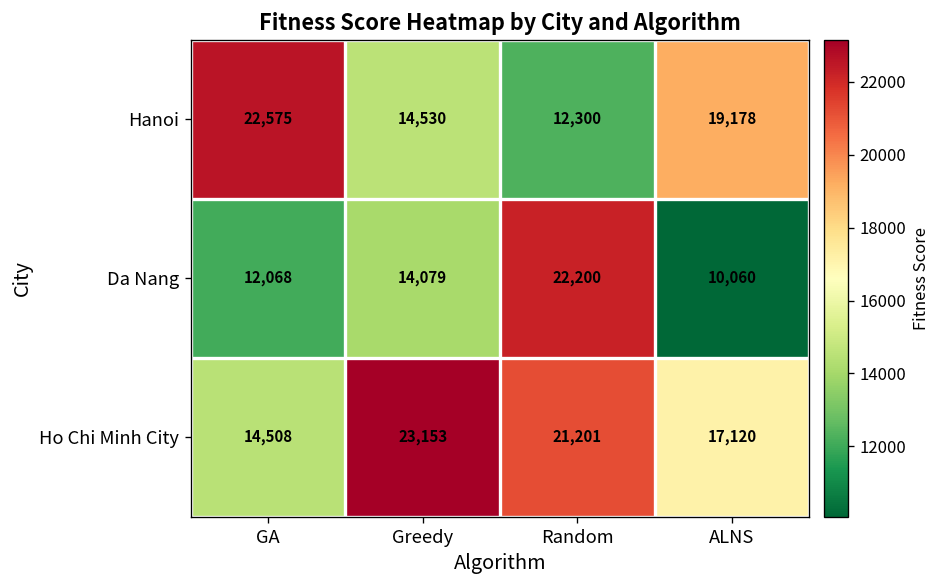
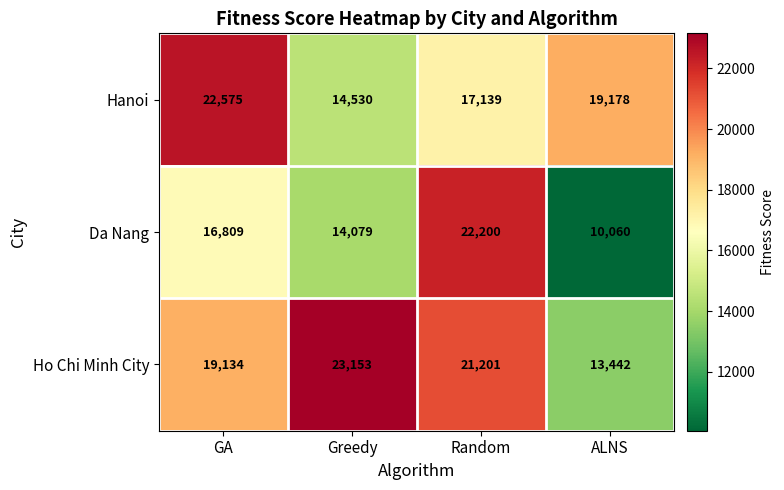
Hanoi, Random: 12,300 -> 17,139
Da Nang, GA: 12,068 -> 16,809
Ho Chi Minh City, GA: 14,508 -> 19,134
Ho Chi Minh City, ALNS: 17,120 -> 13,442
